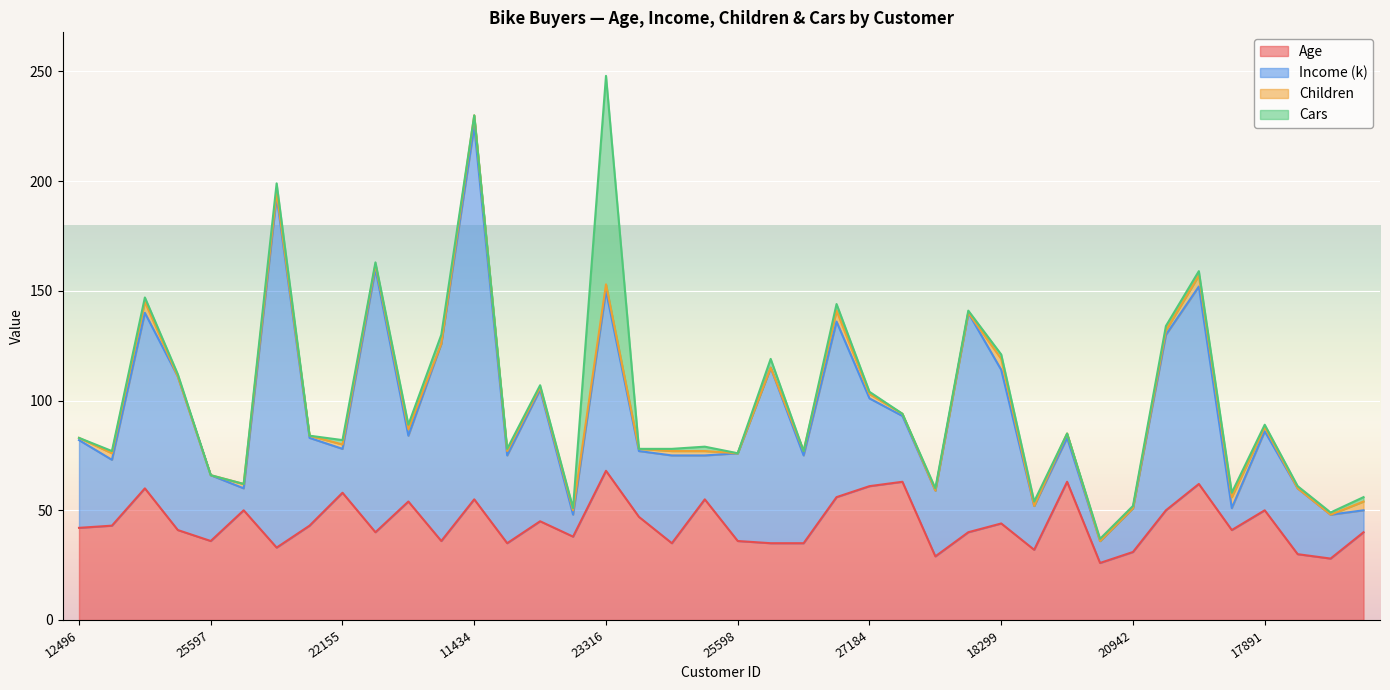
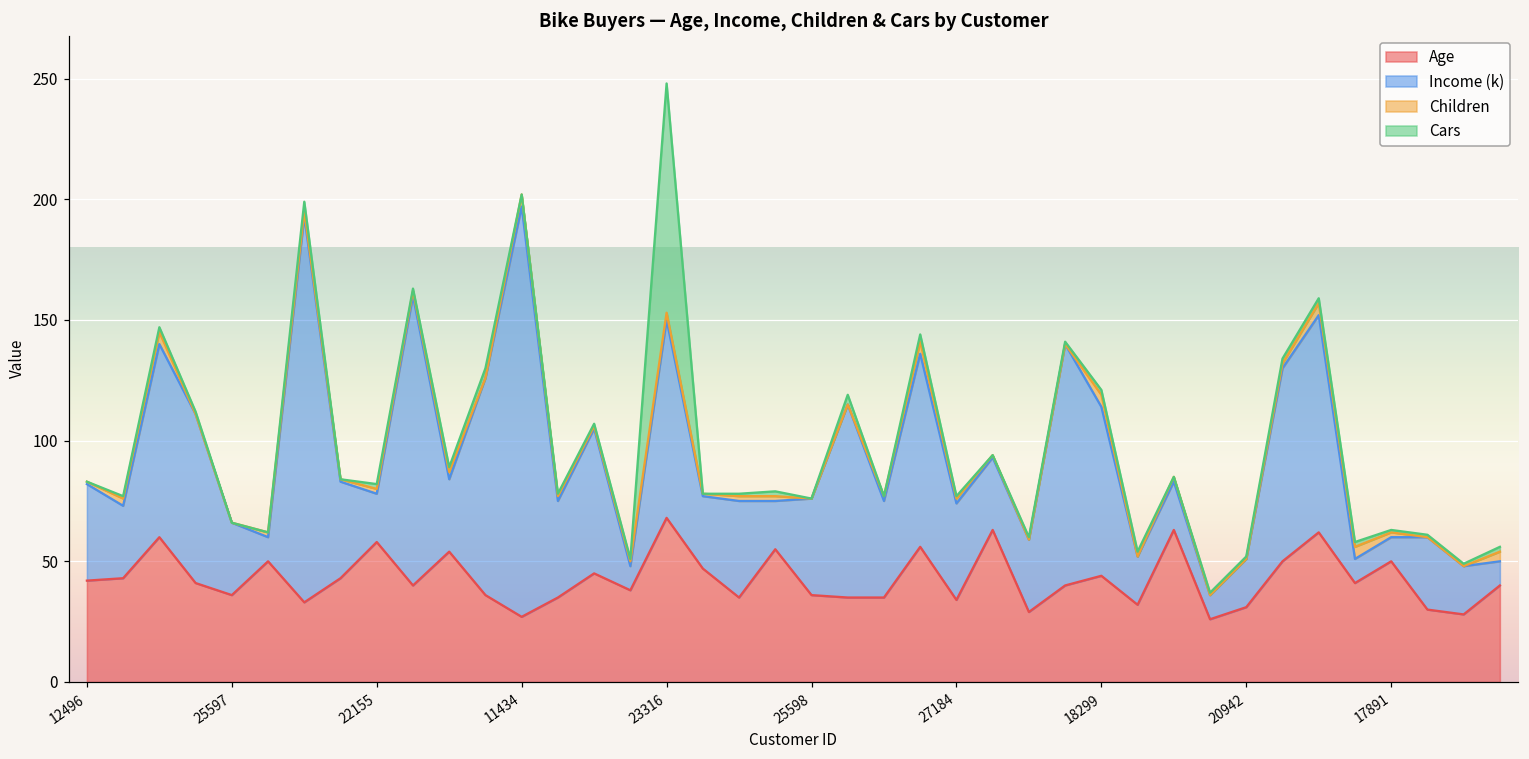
Age, 11434: 55 -> 27
Age, 27184: 61 -> 34
Income (k), 17891: 36 -> 10
